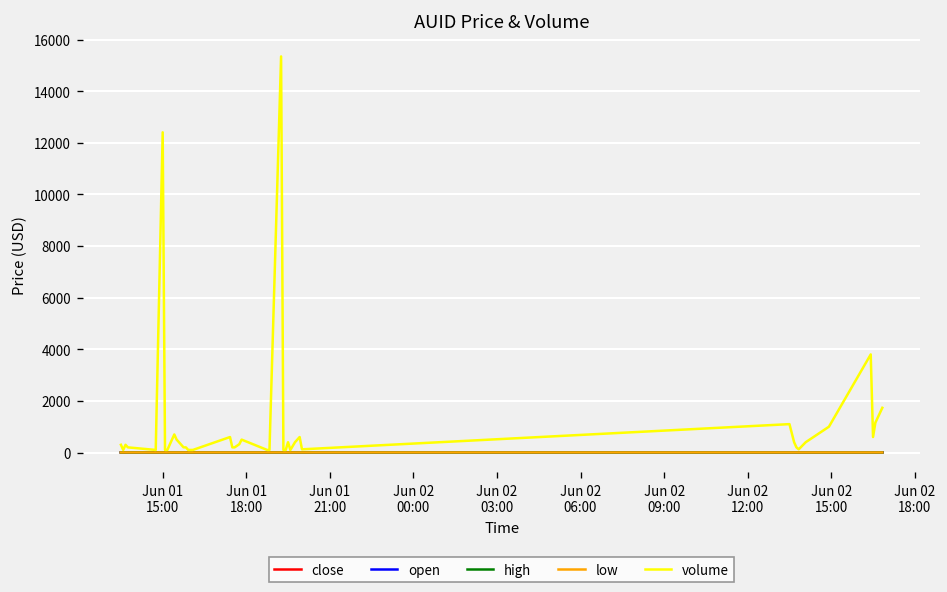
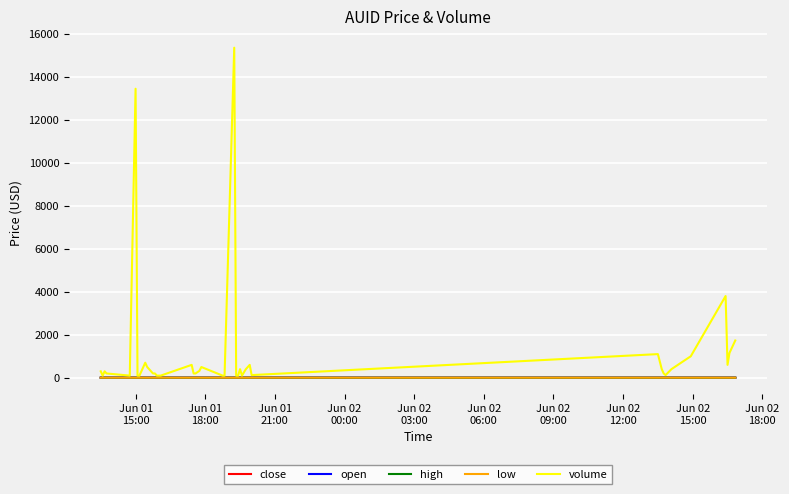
volume, Jun 01 15:00: 12400 -> 13400
